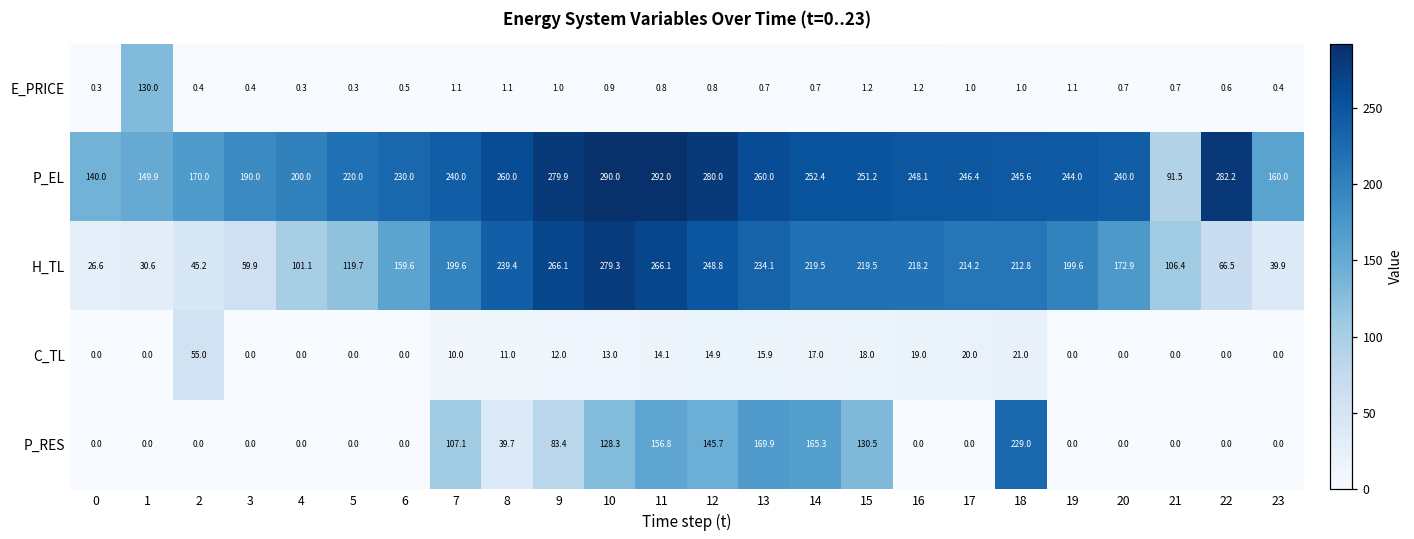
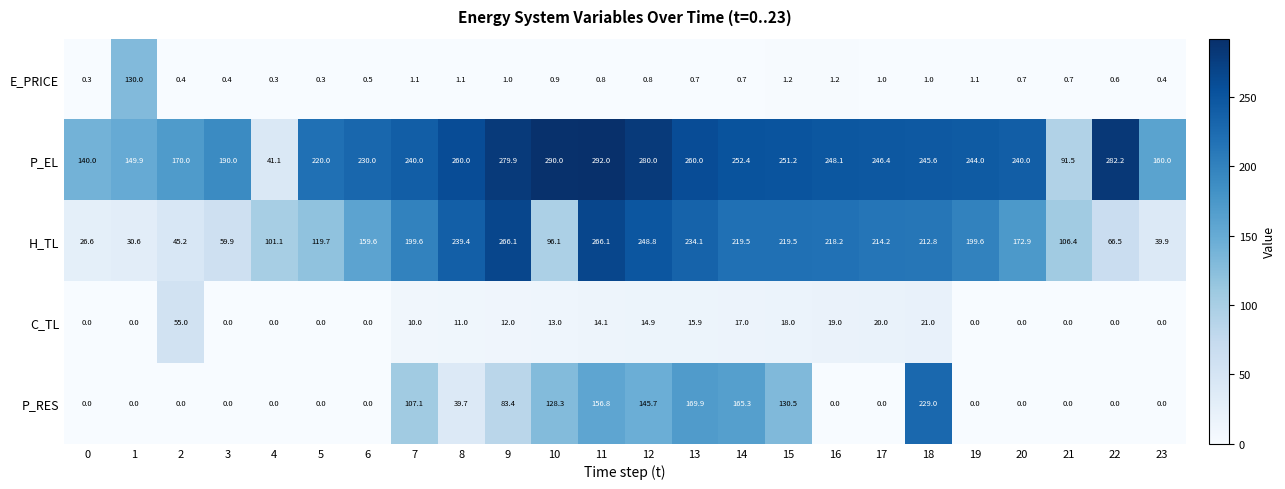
P_EL, 4: 200.0 -> 41.1
H_TL, 10: 279.3 -> 96.1
